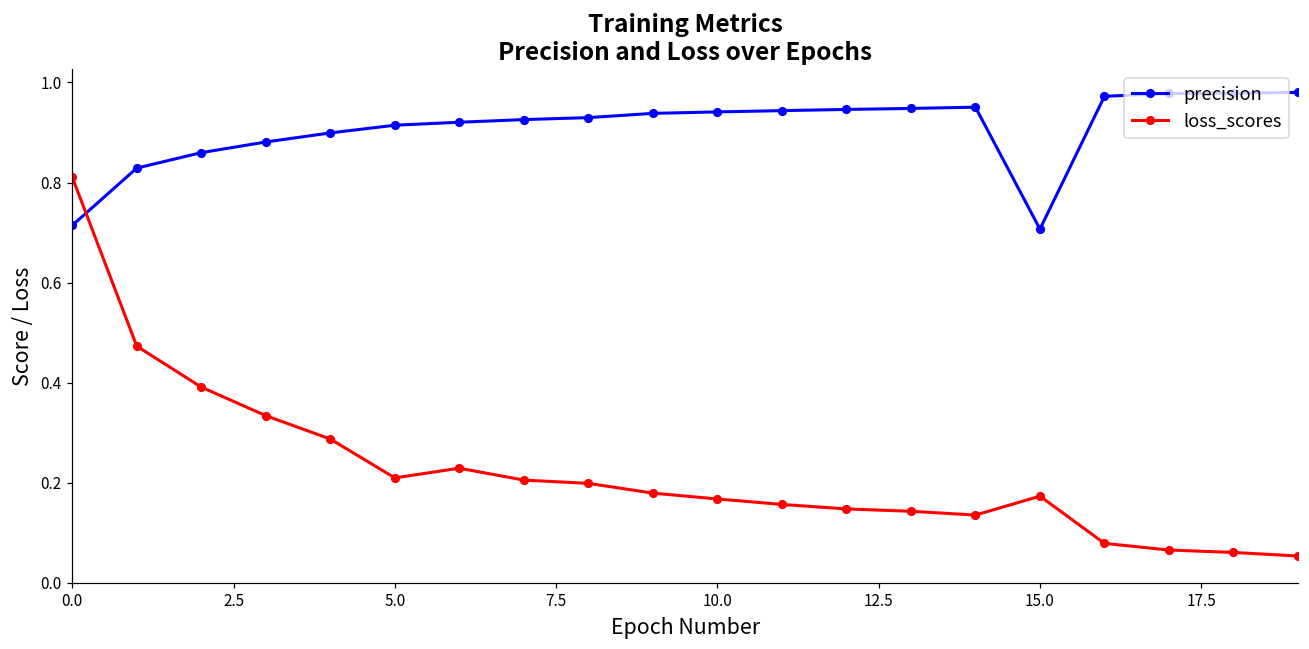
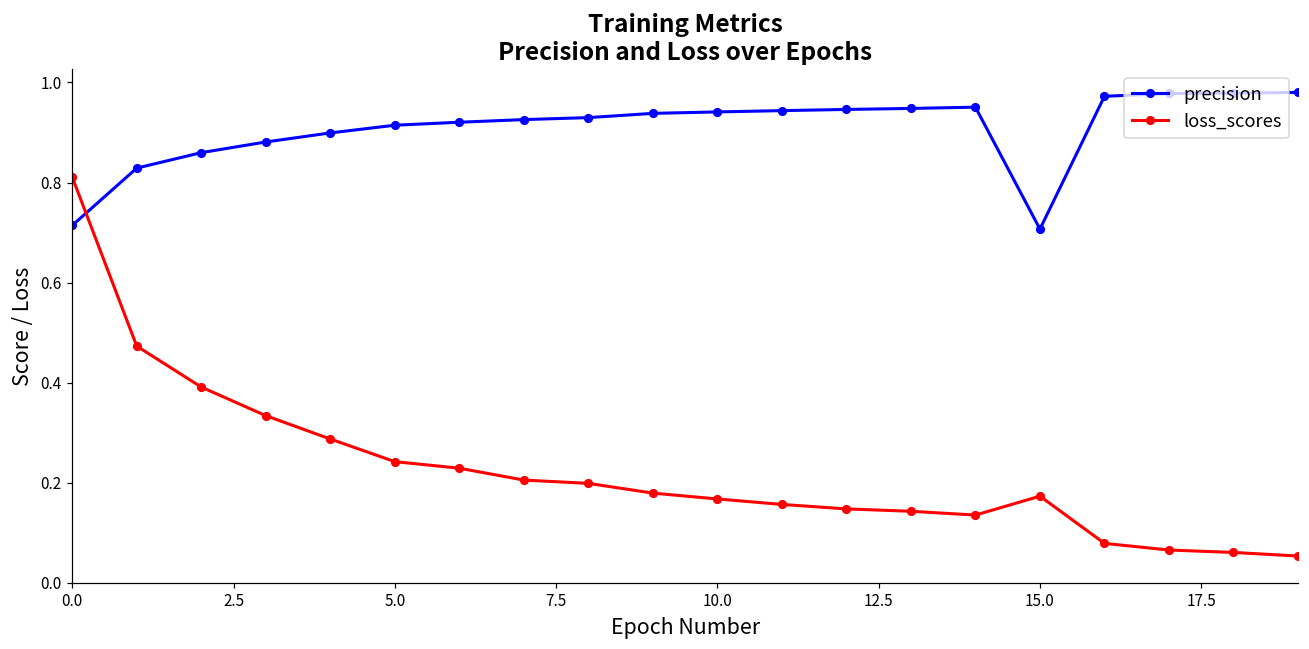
loss_scores, 5.0: 0.21 -> 0.24
